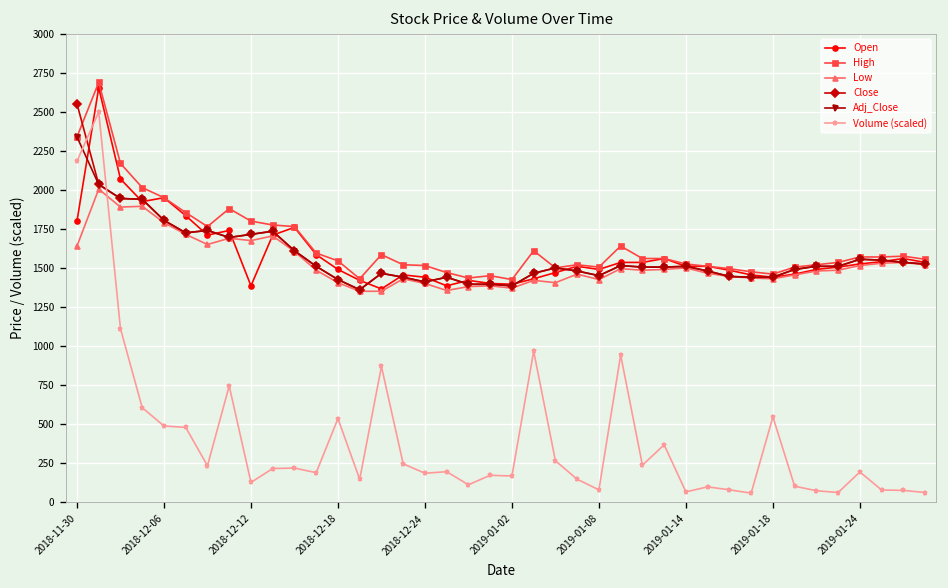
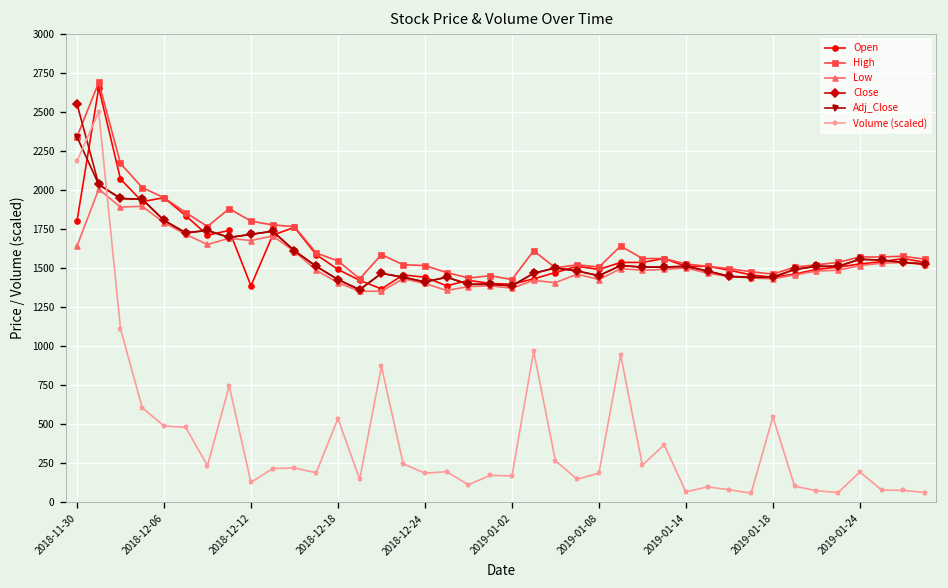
Volume (scaled), 2019-01-08: 80 -> 180
